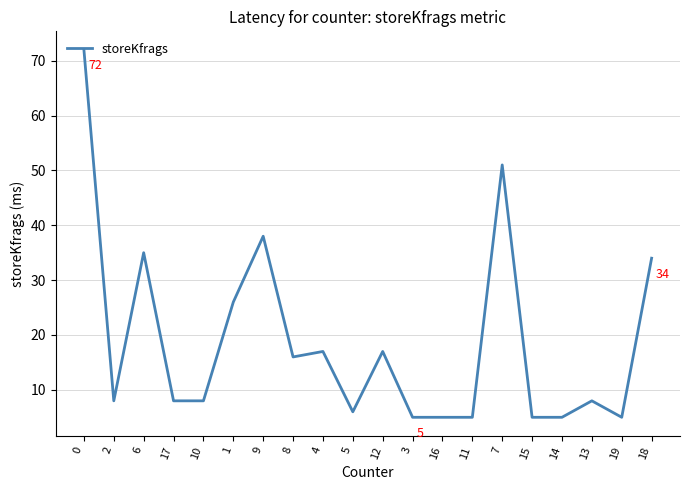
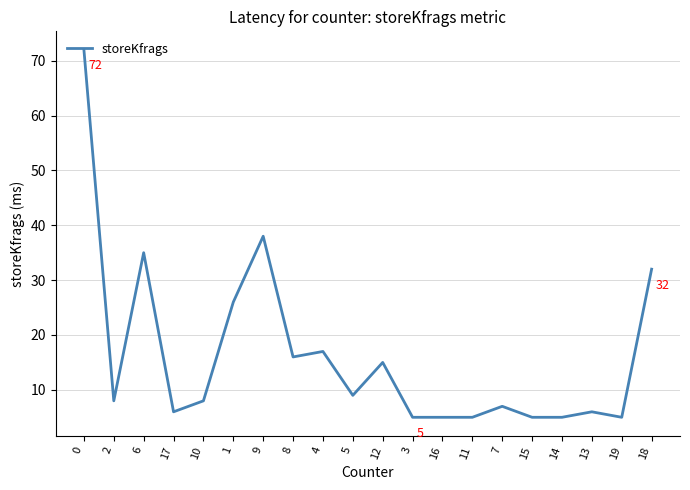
17: 8 -> 6
5: 6 -> 9
12: 17 -> 15
7: 51 -> 7
13: 8 -> 6
18: 34 -> 32
